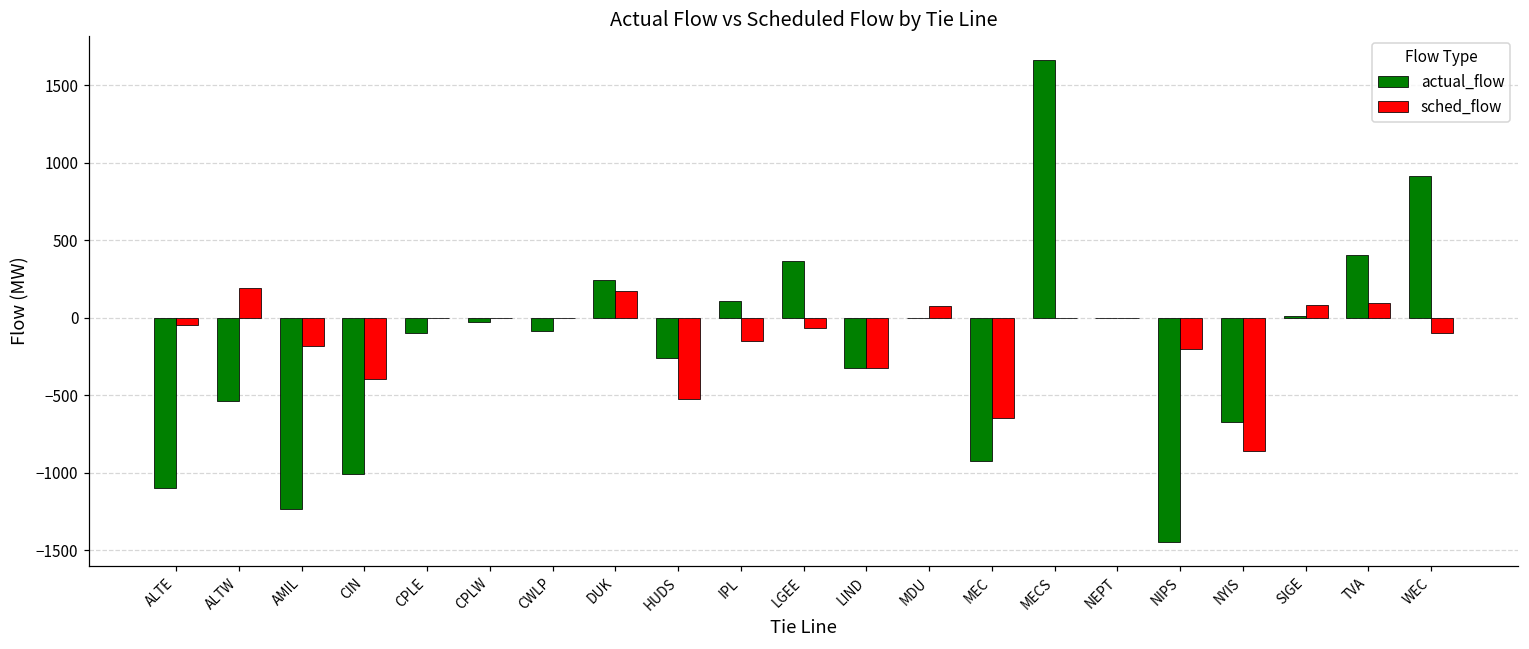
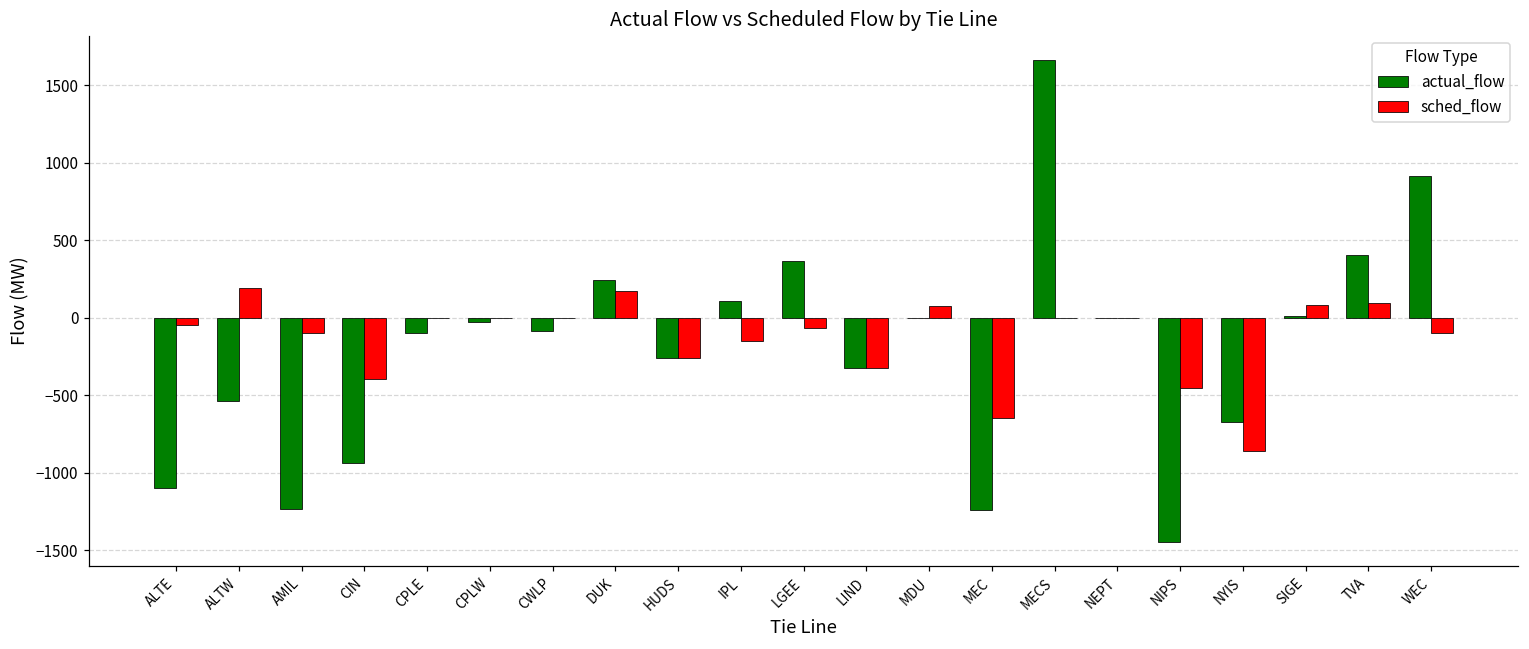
sched_flow, AMIL: -180 -> -100
actual_flow, CIN: -1010 -> -940
sched_flow, HUDS: -520 -> -260
actual_flow, MEC: -920 -> -1240
sched_flow, NIPS: -200 -> -450
